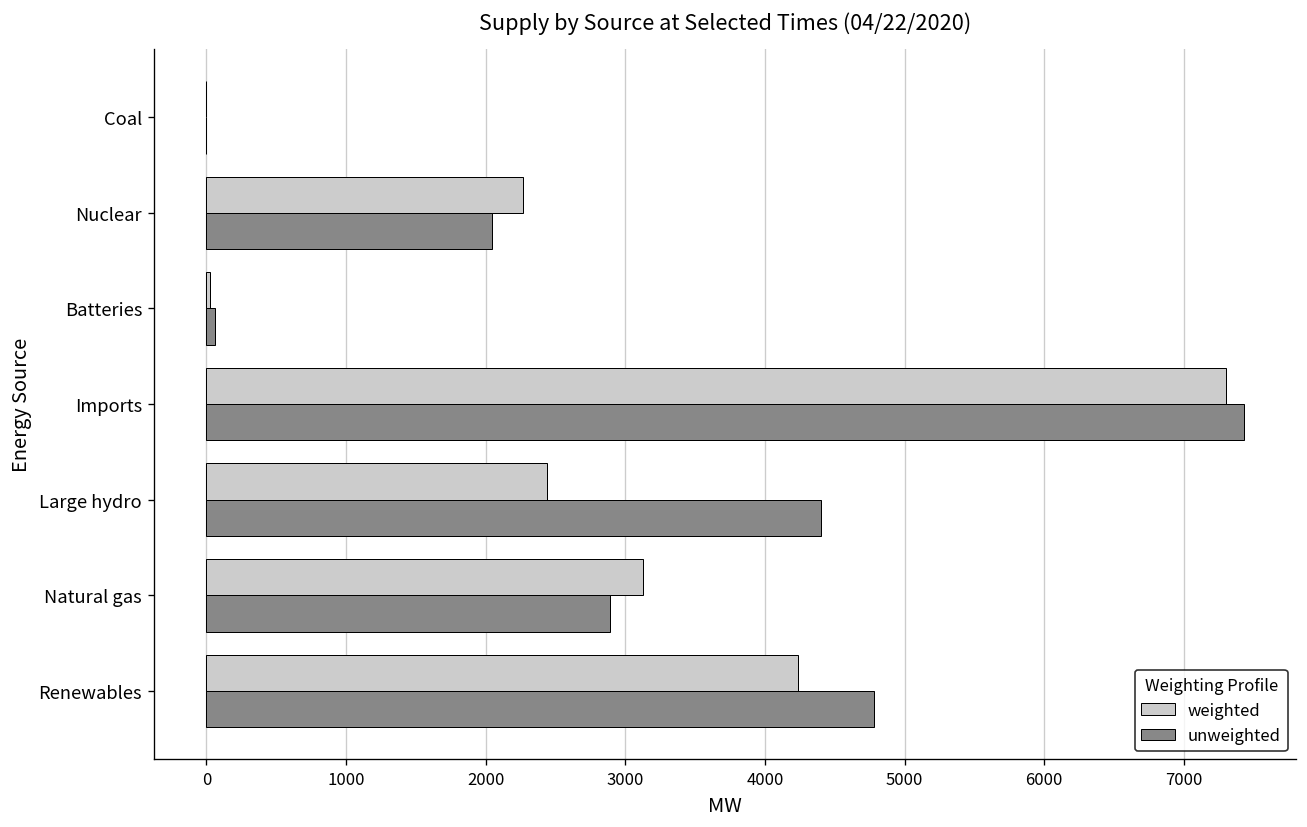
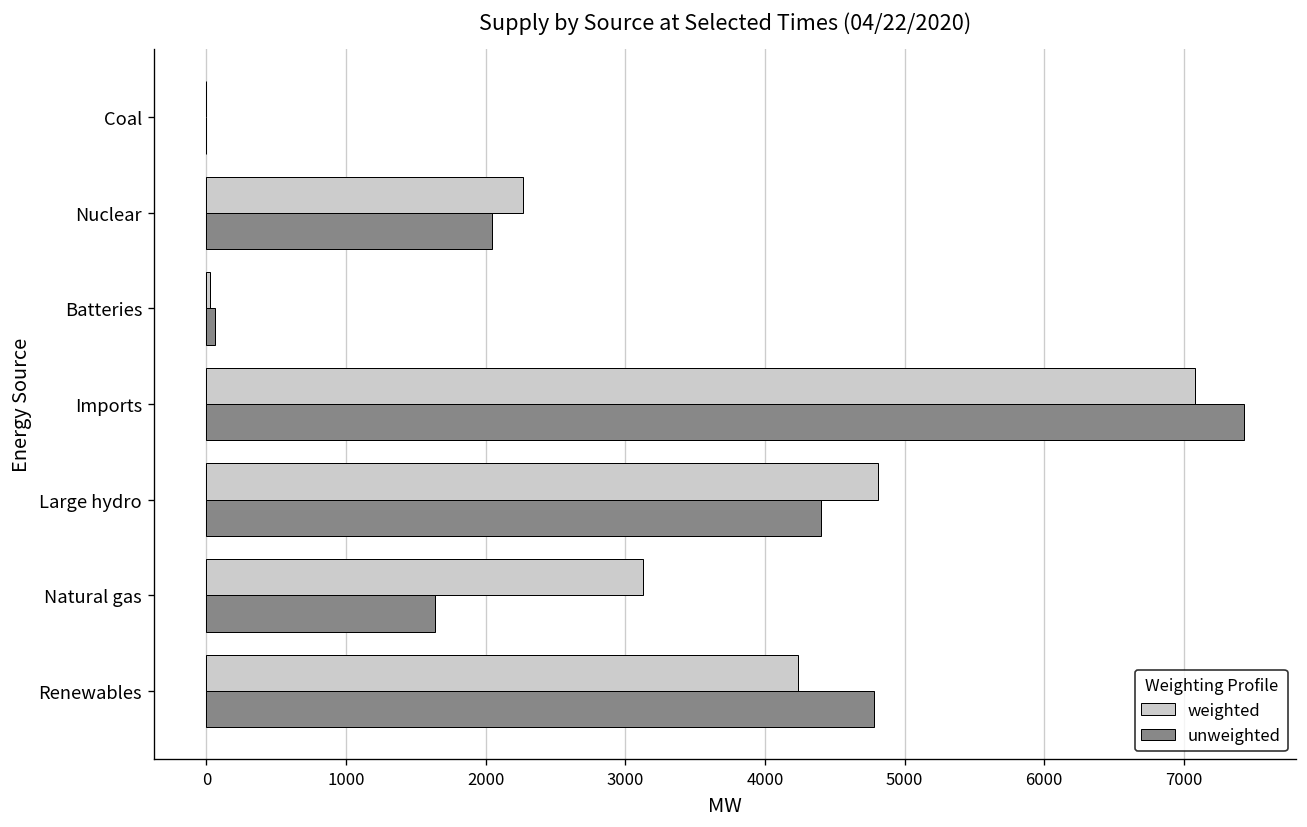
weighted, Imports: 7300 -> 7080
weighted, Large hydro: 2440 -> 4810
unweighted, Natural gas: 2890 -> 1640
